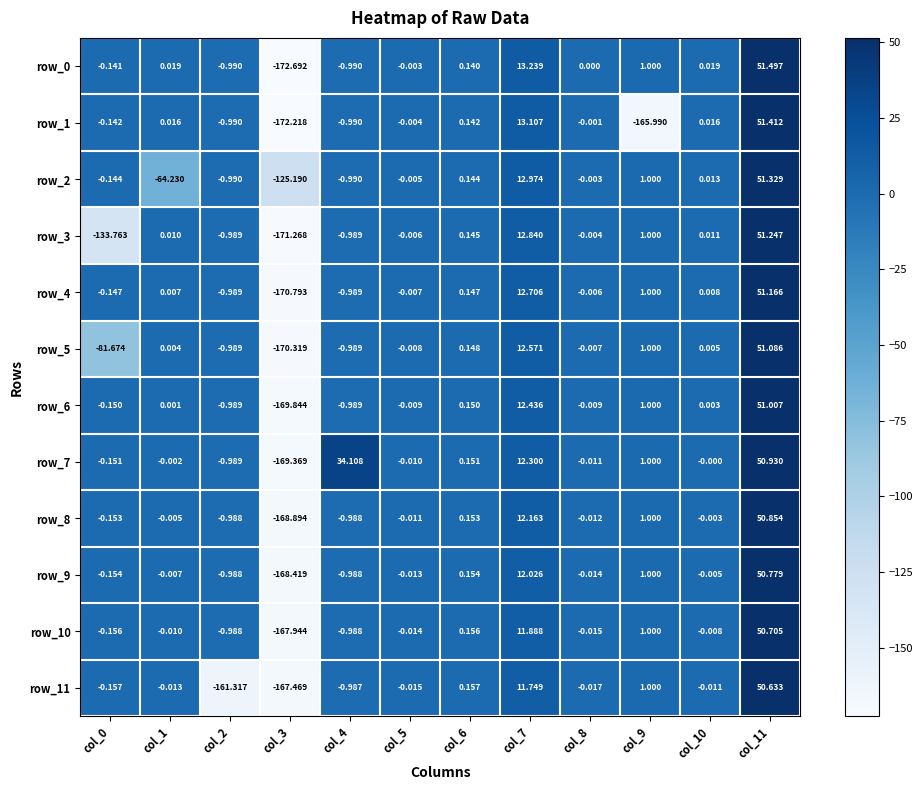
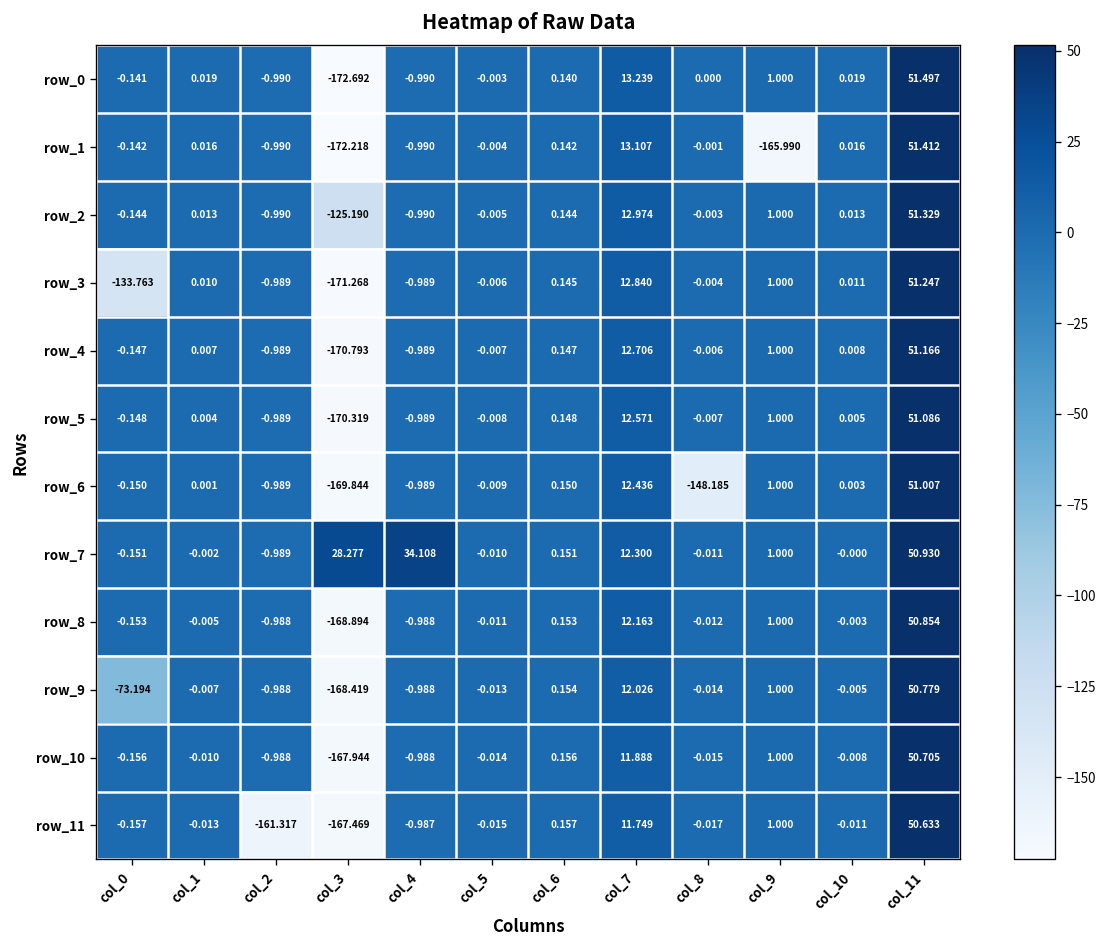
row_2, col_1: -64.230 -> 0.013
row_5, col_0: -81.674 -> -0.148
row_6, col_8: -0.009 -> -148.185
row_7, col_3: -169.369 -> 28.277
row_9, col_0: -0.154 -> -73.194
